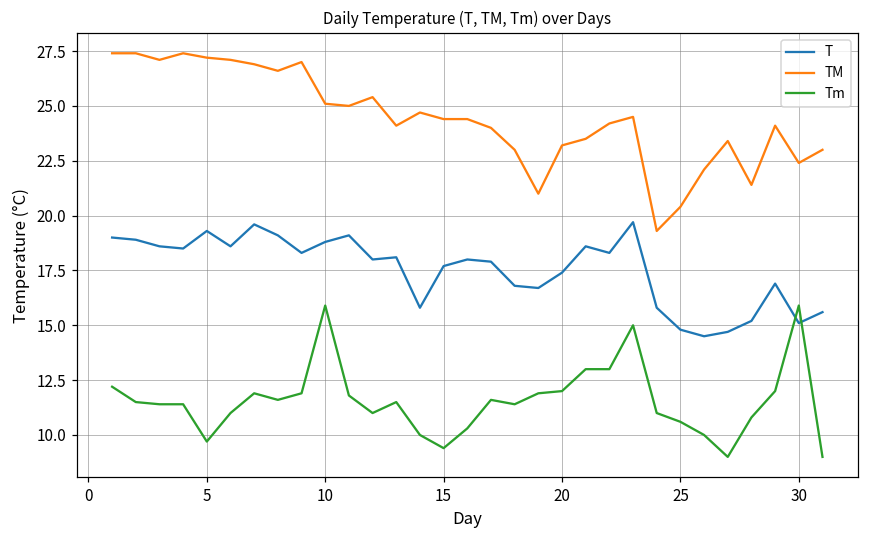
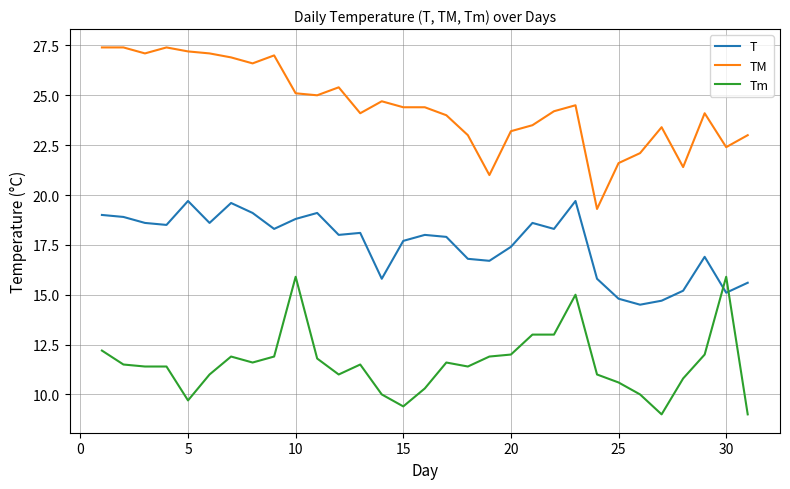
T, 5: 19.3 -> 19.7
TM, 25: 20.4 -> 21.6
